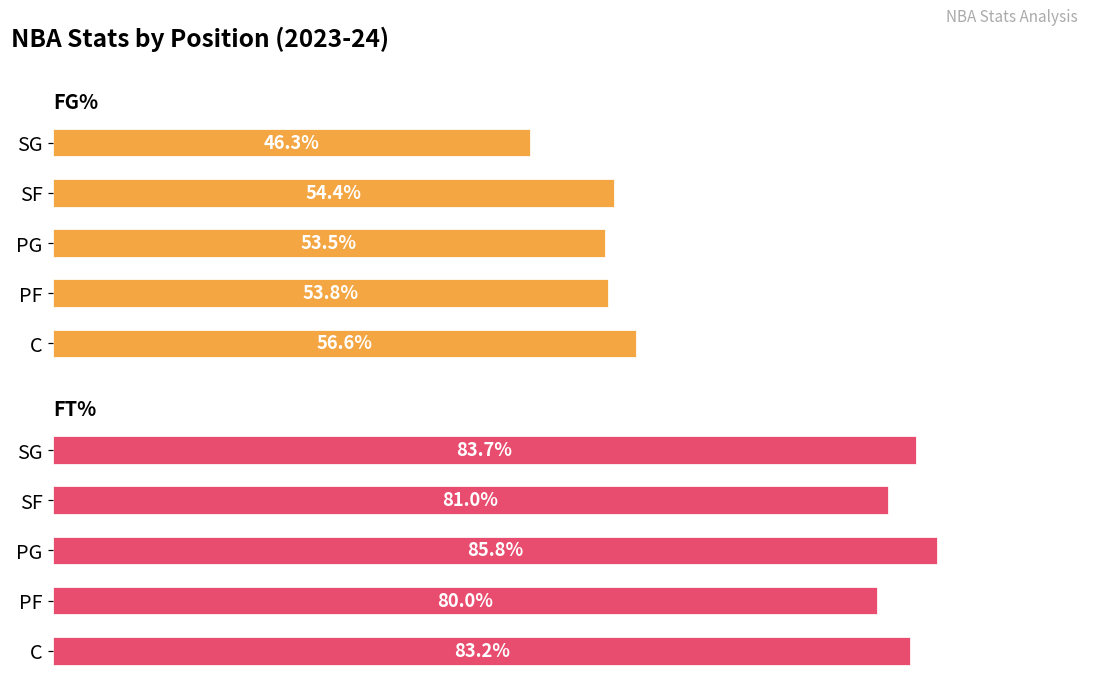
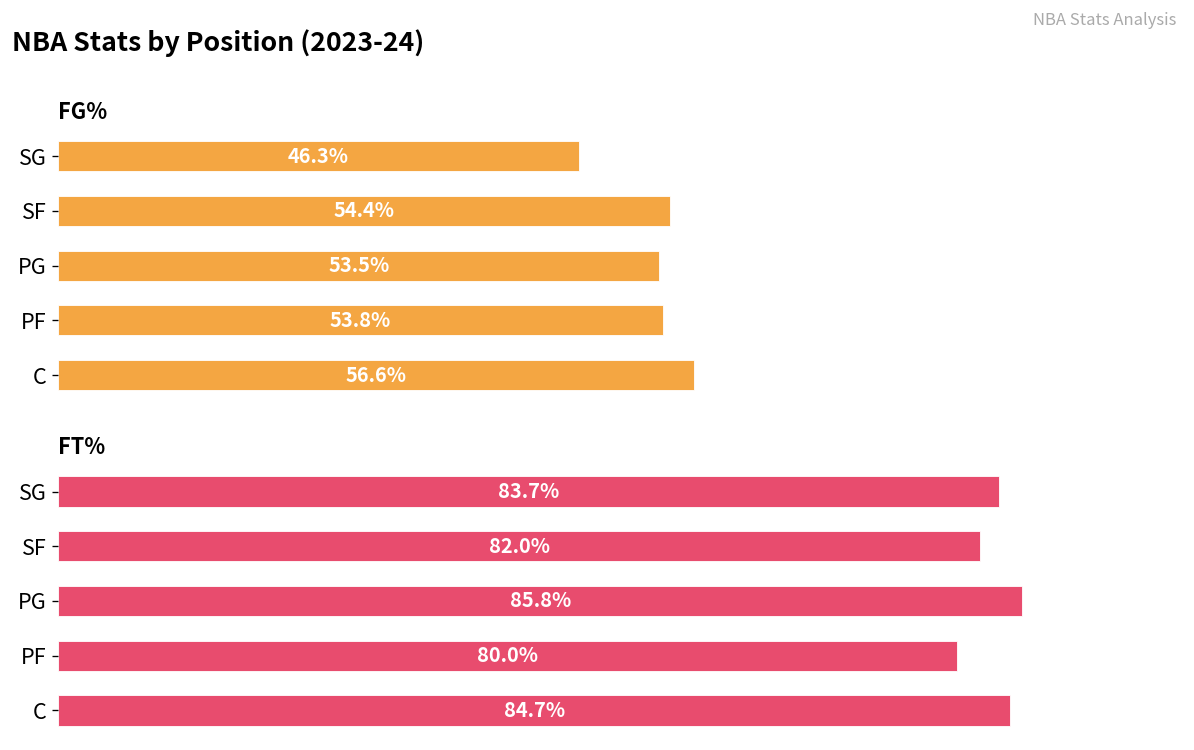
FT%, SF: 81.0% -> 82.0%
FT%, C: 83.2% -> 84.7%
